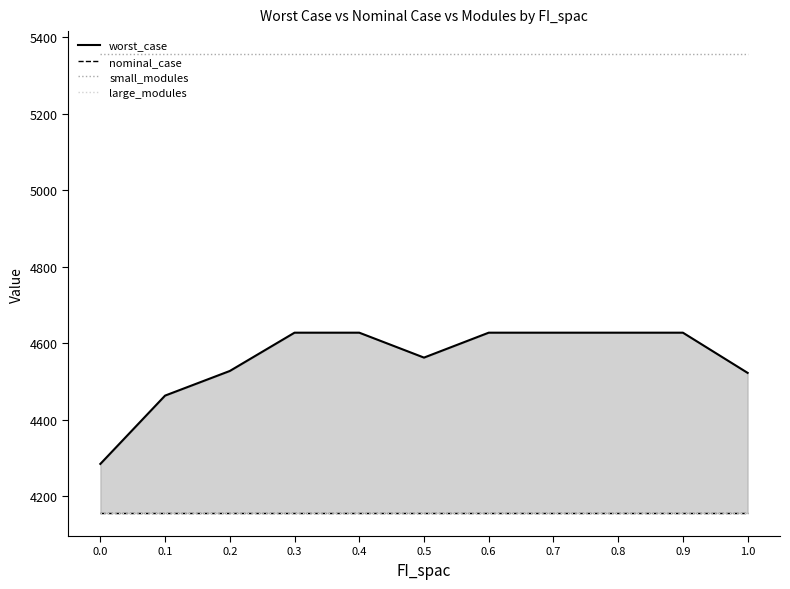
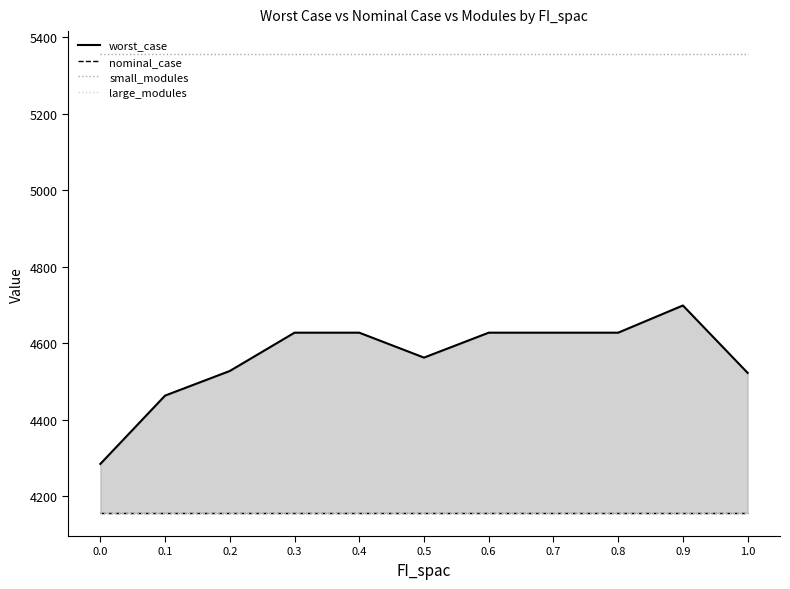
worst_case, 0.9: 4630 -> 4700
